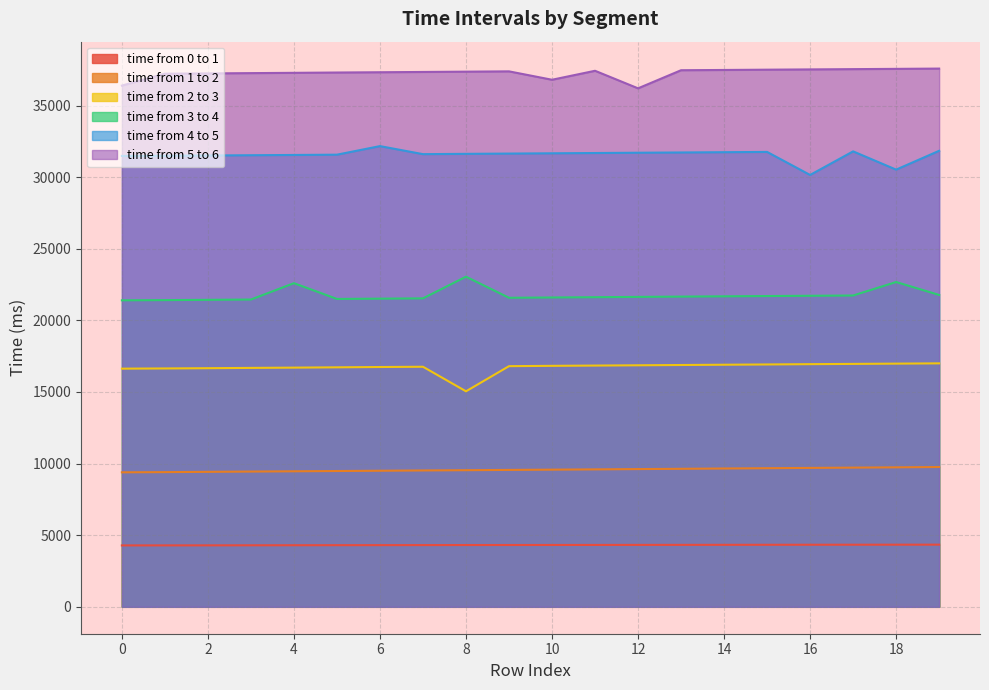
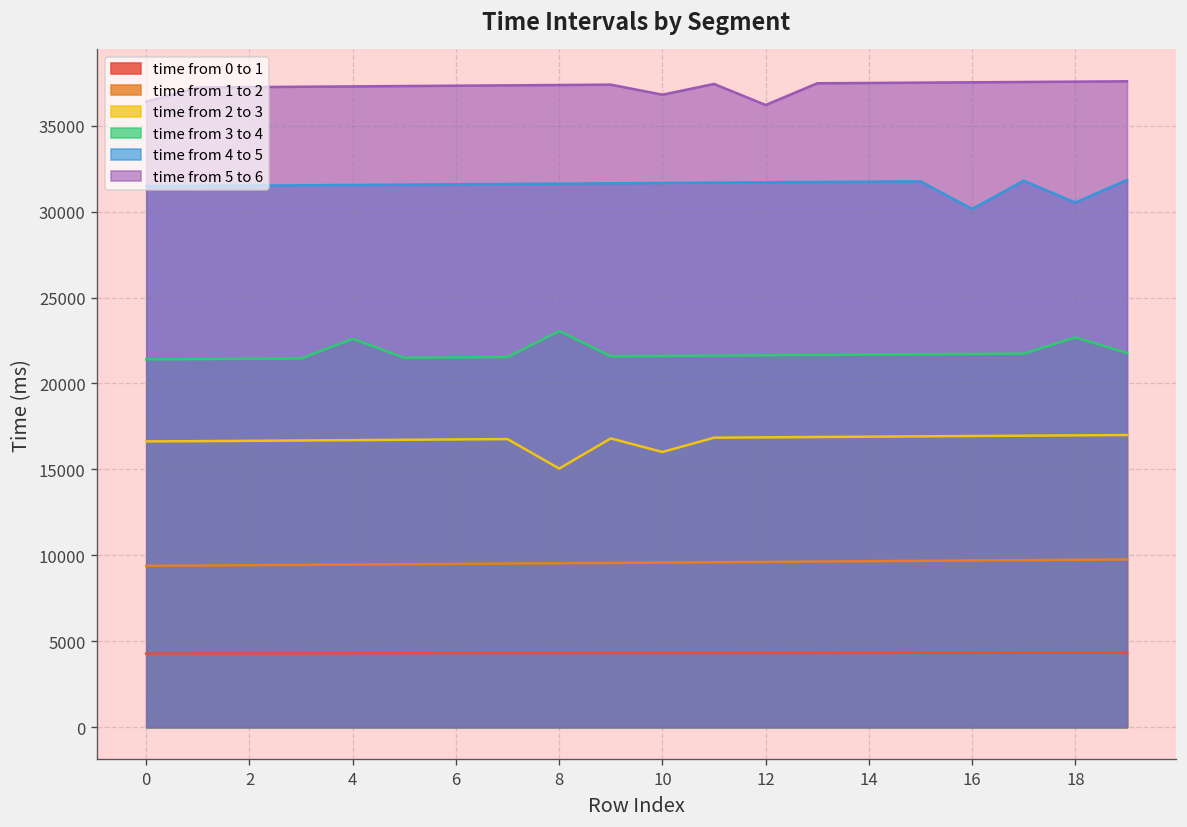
time from 4 to 5, 6: 32200 -> 31600
time from 2 to 3, 10: 16800 -> 16000
